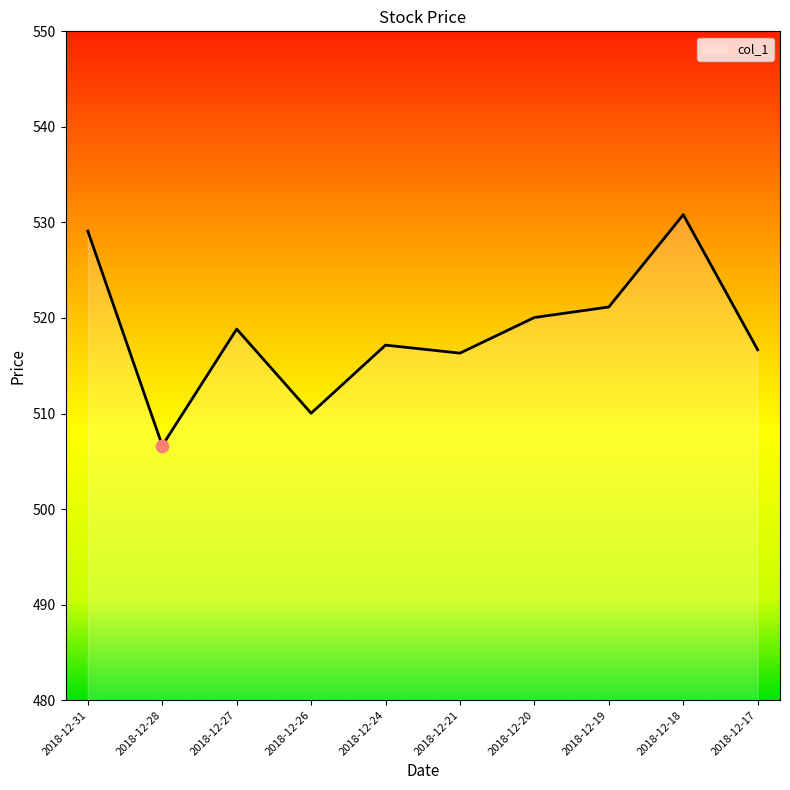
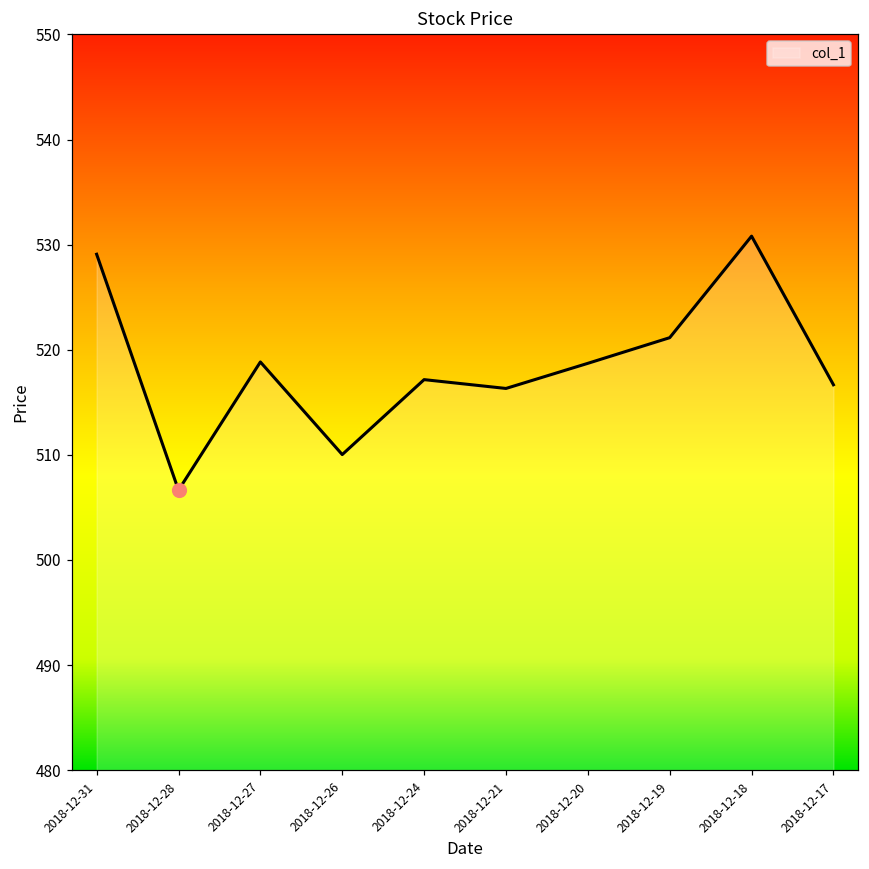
col_1, 2018-12-20: 520 -> 519
